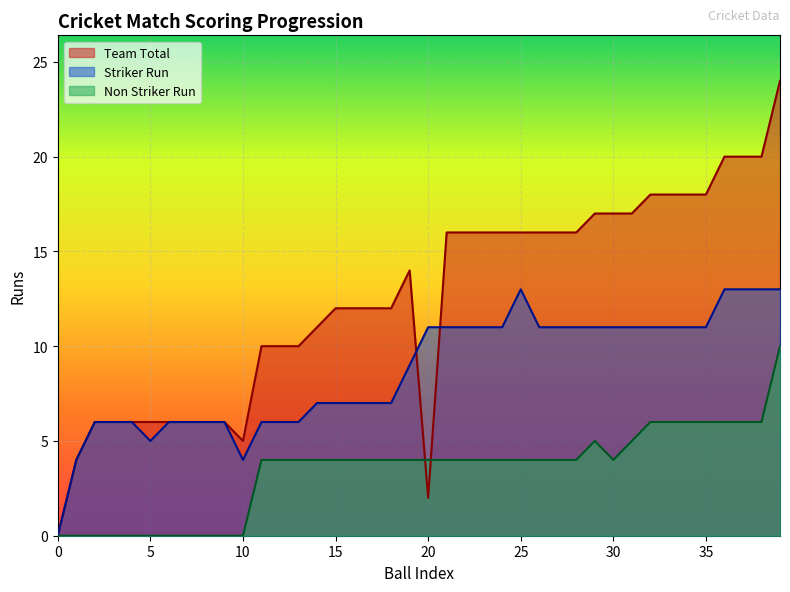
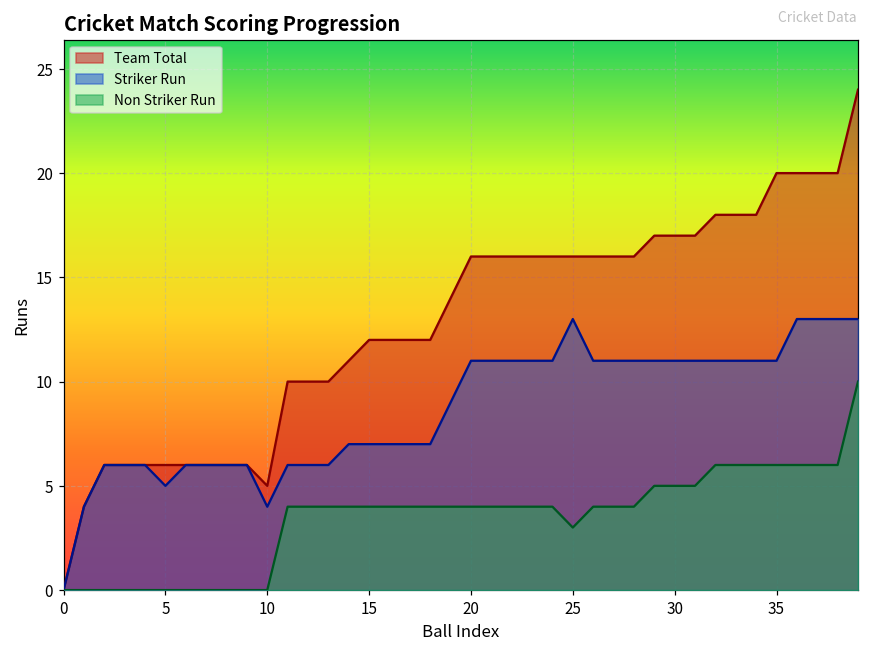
Team Total, 20: 2 -> 16
Non Striker Run, 25: 4 -> 3
Non Striker Run, 30: 4 -> 5
Team Total, 35: 18 -> 20
